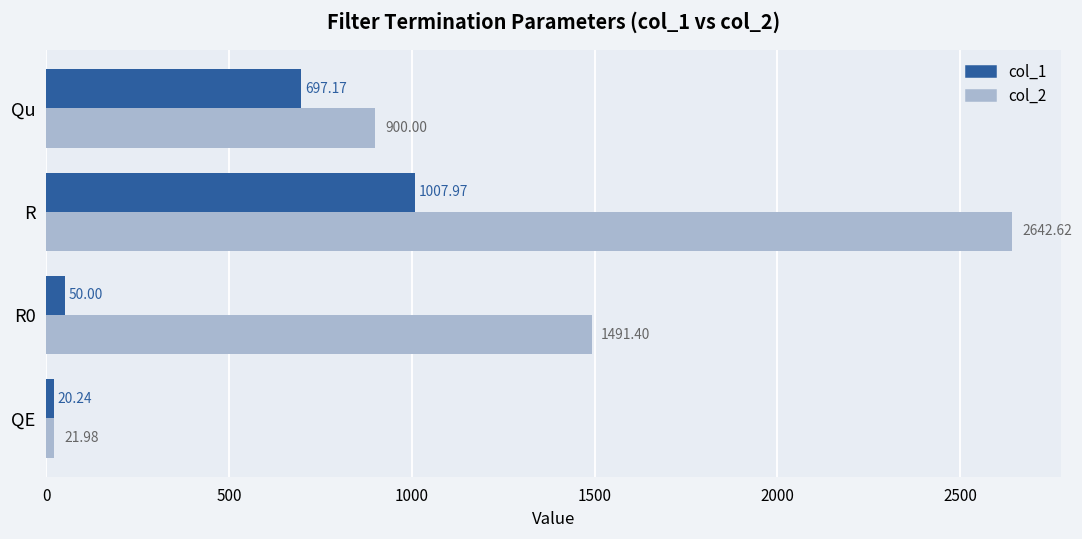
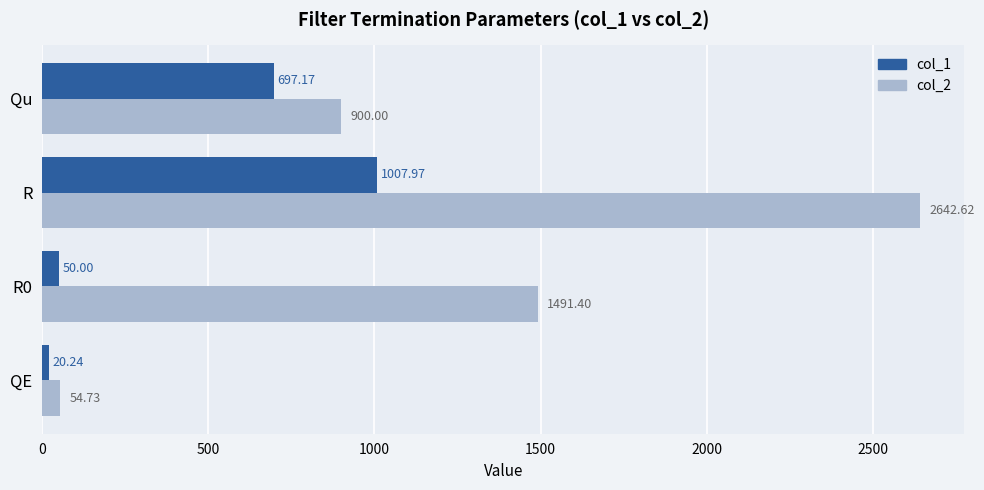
col_2, QE: 21.98 -> 54.73
